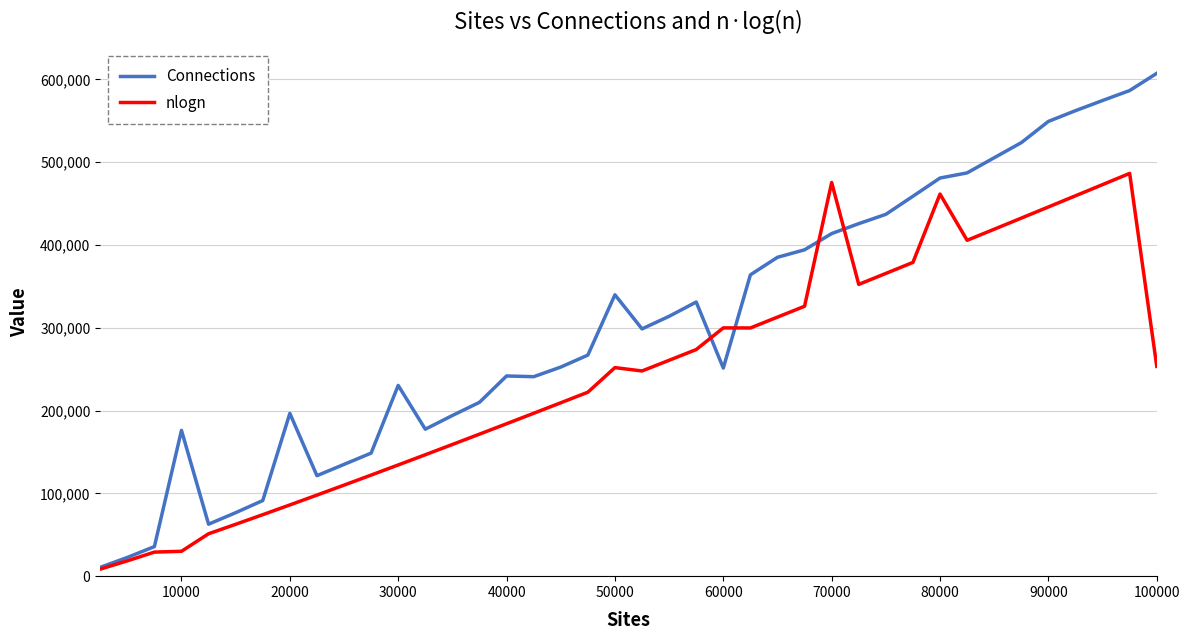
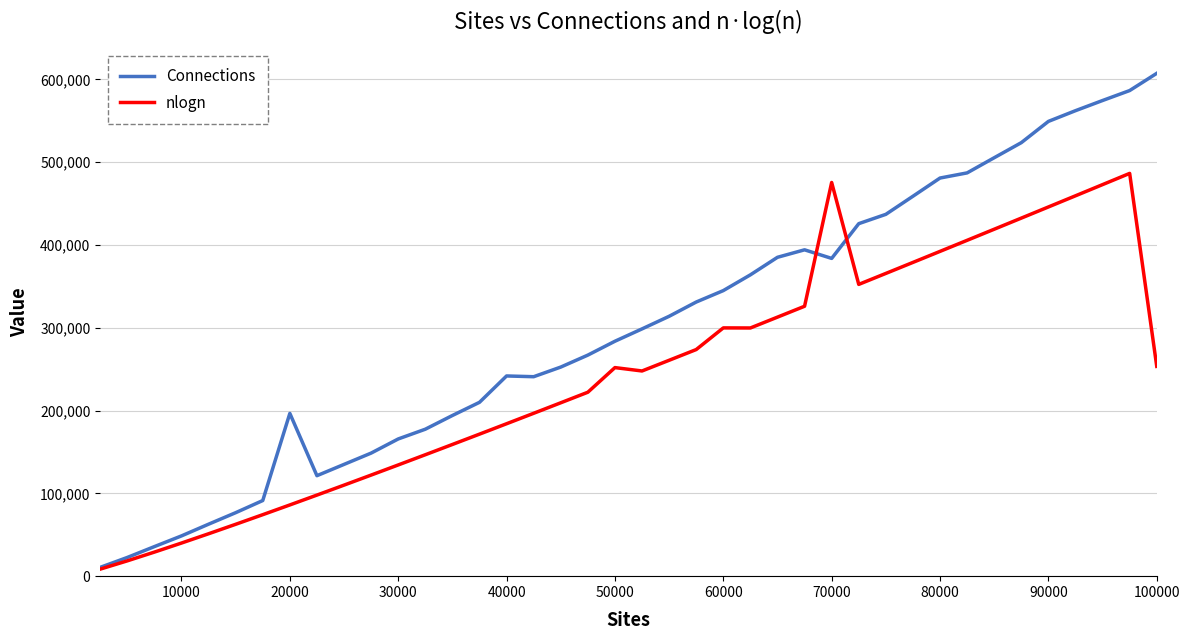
Connections, 10000: 180,000 -> 50,000
nlogn, 10000: 30,000 -> 40,000
Connections, 30000: 230,000 -> 170,000
Connections, 50000: 340,000 -> 280,000
Connections, 60000: 250,000 -> 340,000
Connections, 70000: 410,000 -> 380,000
nlogn, 80000: 460,000 -> 390,000
